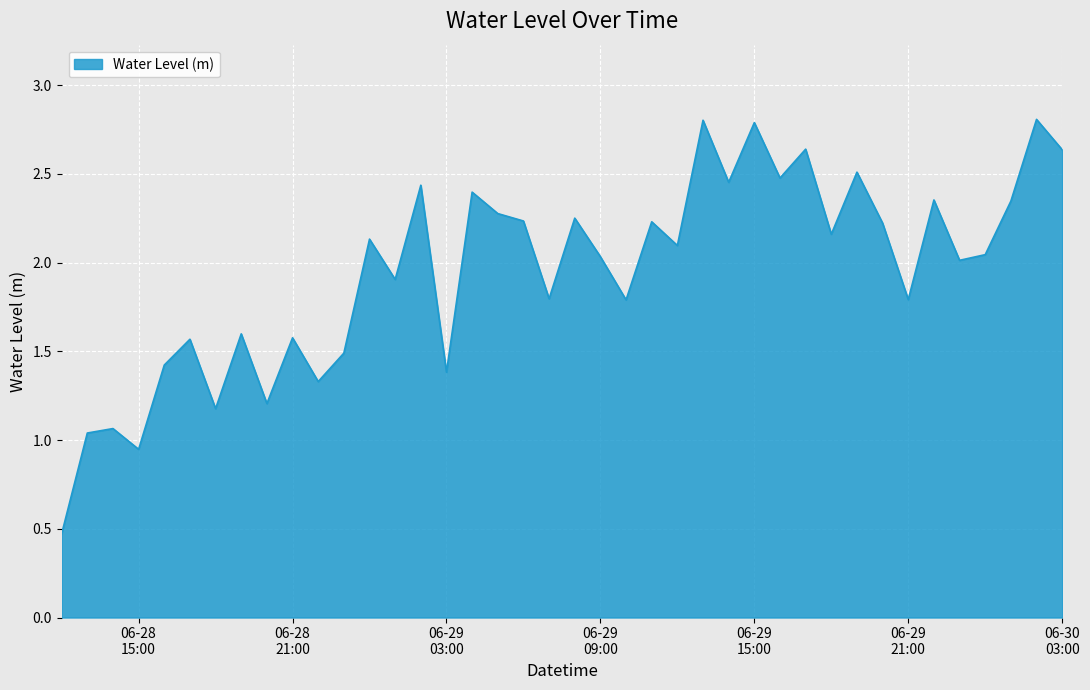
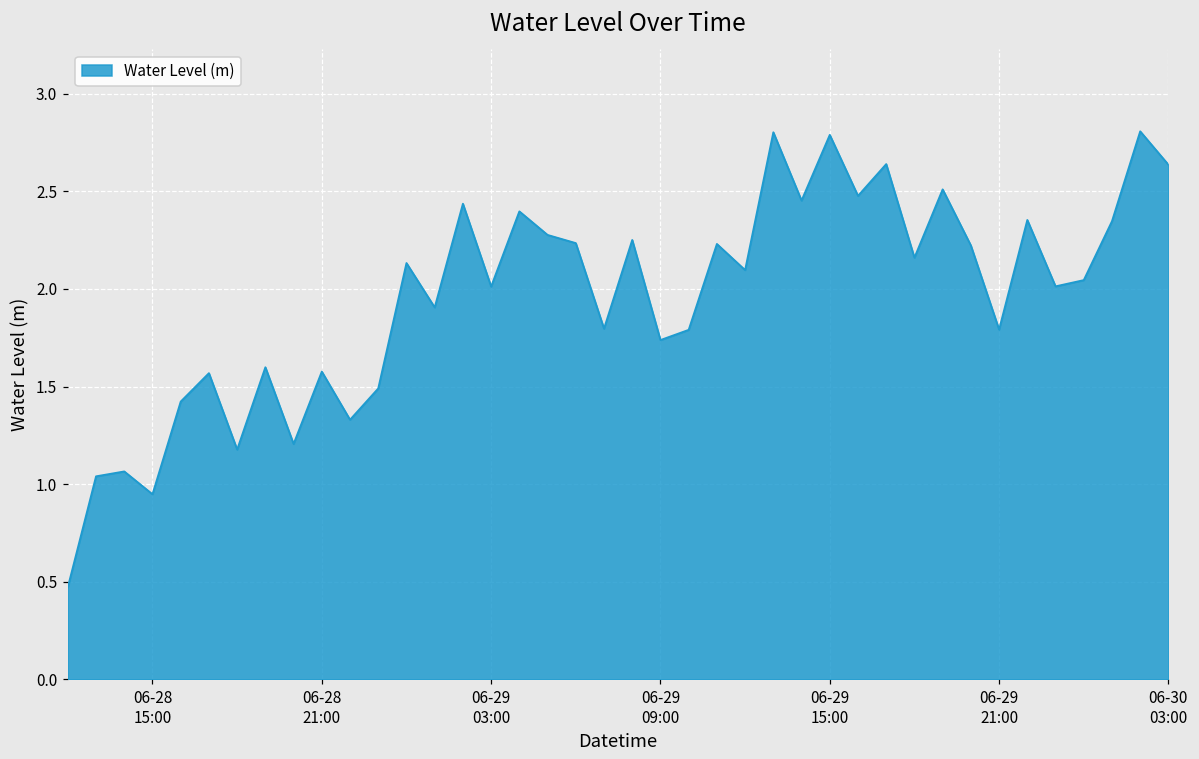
06-29 03:00: 1.38 -> 2.01
06-29 09:00: 2.03 -> 1.74
